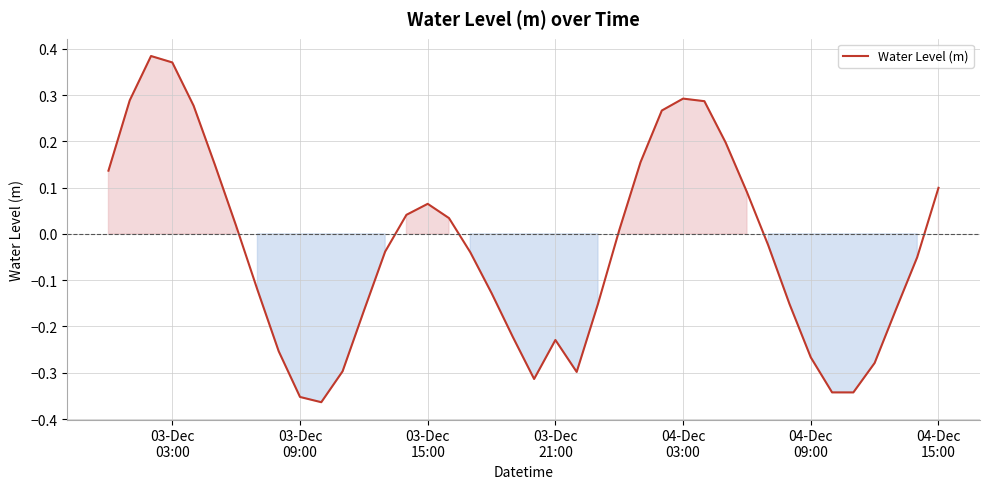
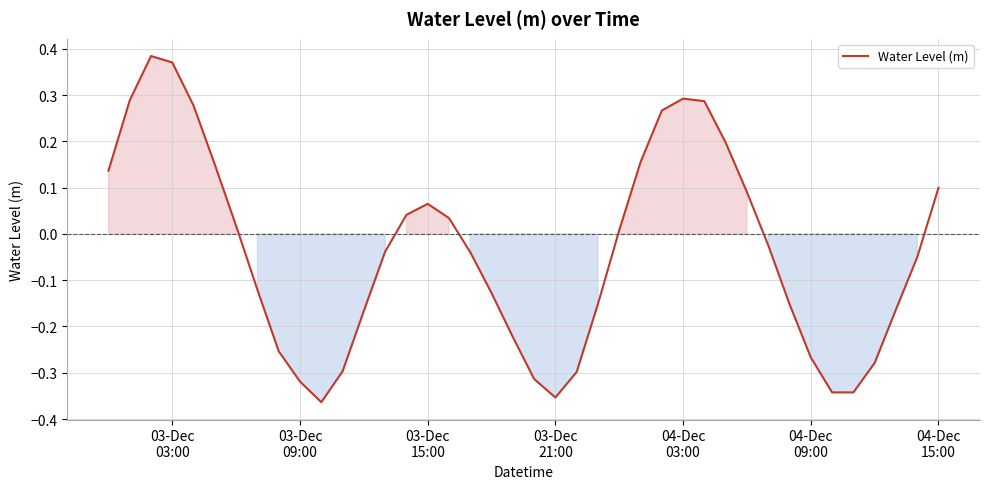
03-Dec 09:00: -0.35 -> -0.32
03-Dec 21:00: -0.23 -> -0.35
